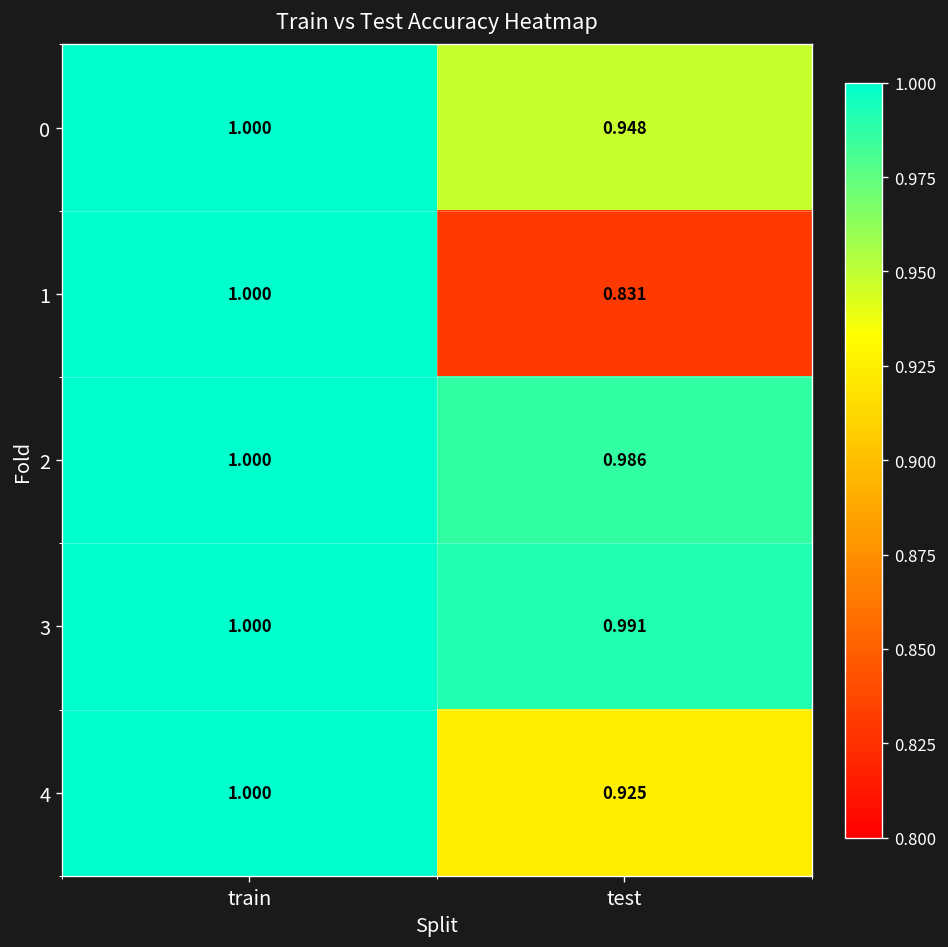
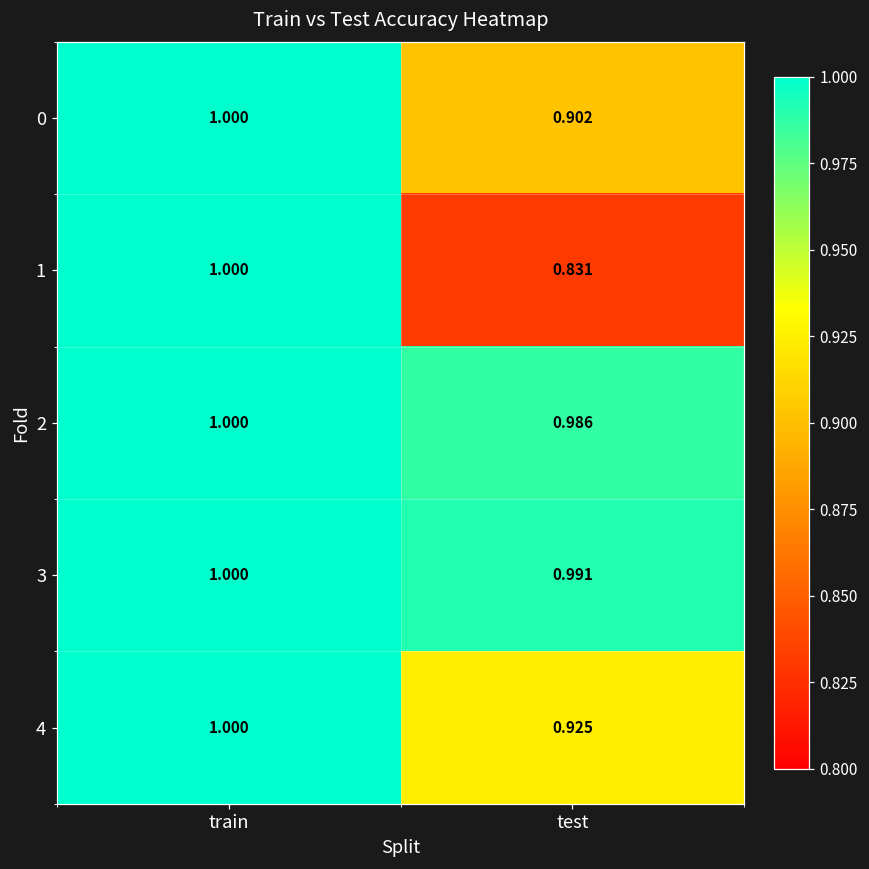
0, test: 0.948 -> 0.902
